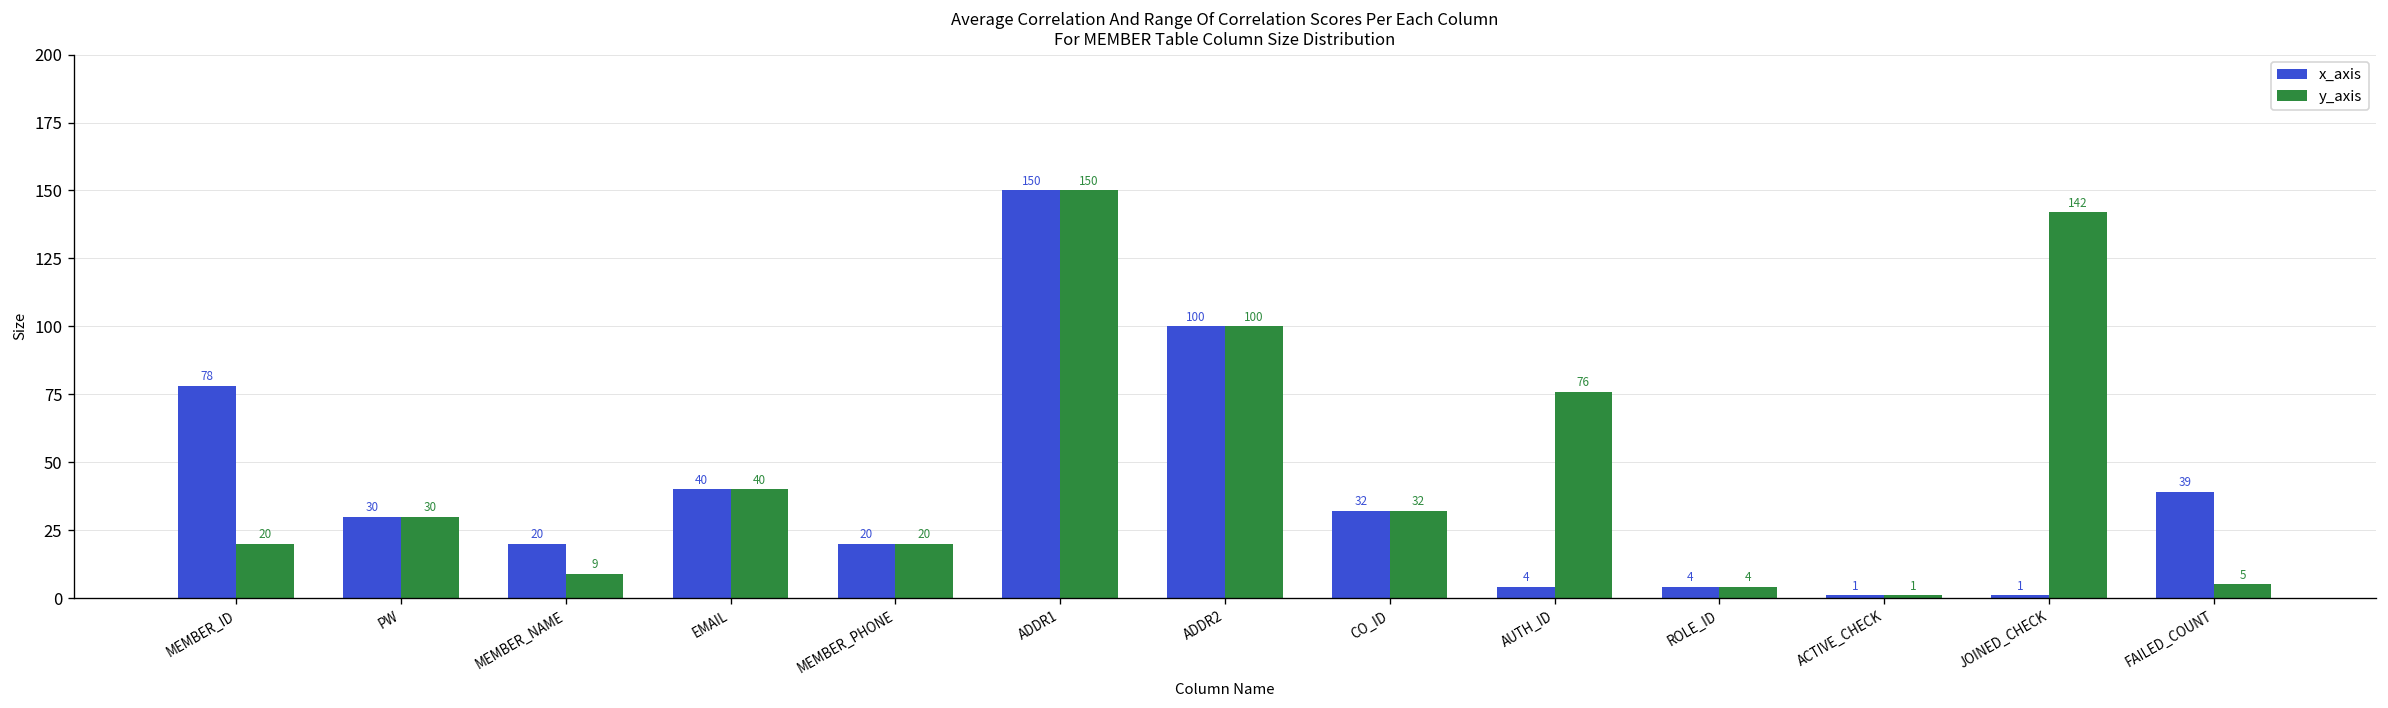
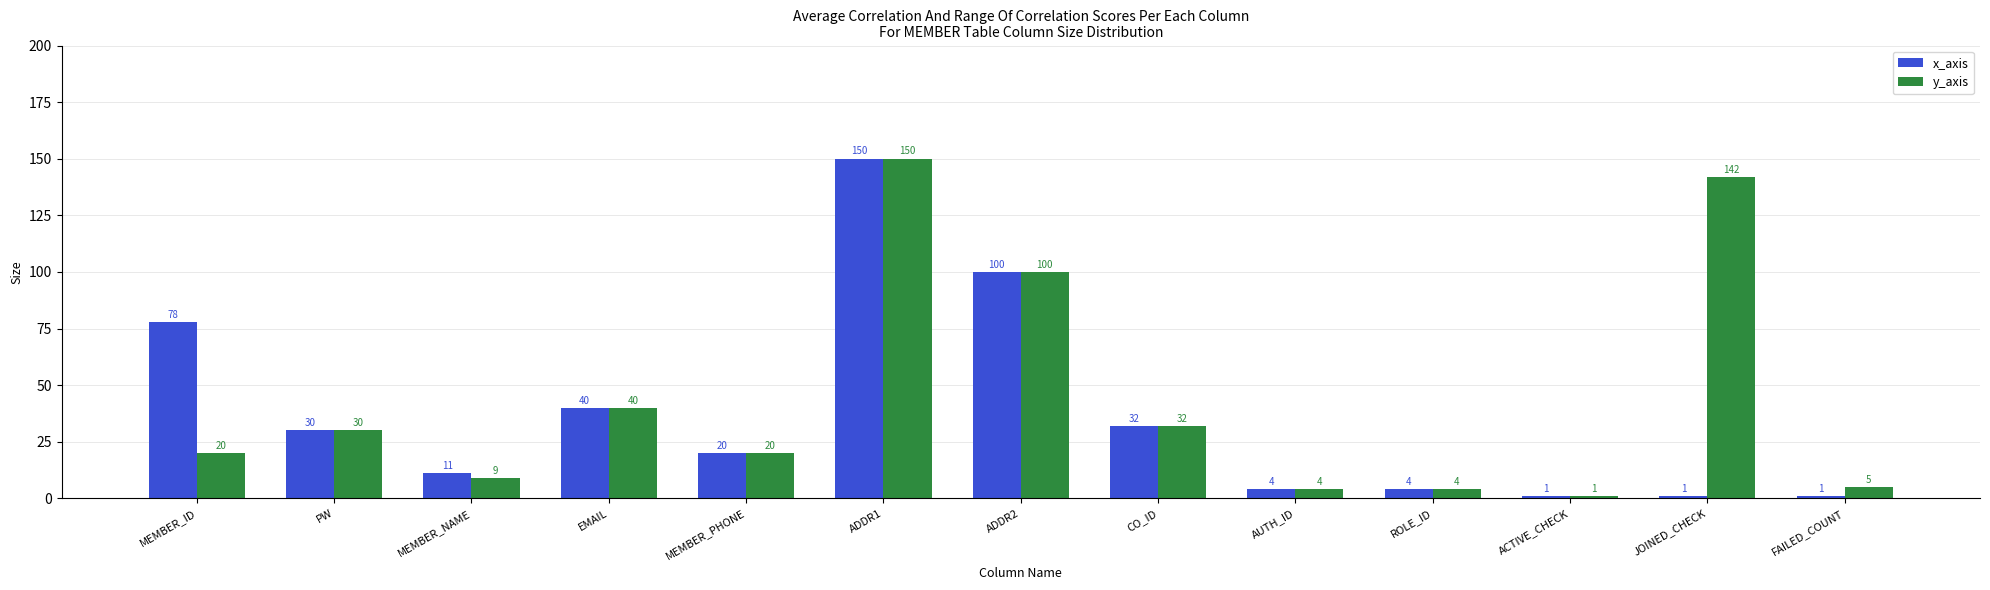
x_axis, MEMBER_NAME: 20 -> 11
y_axis, AUTH_ID: 76 -> 4
x_axis, FAILED_COUNT: 39 -> 1
